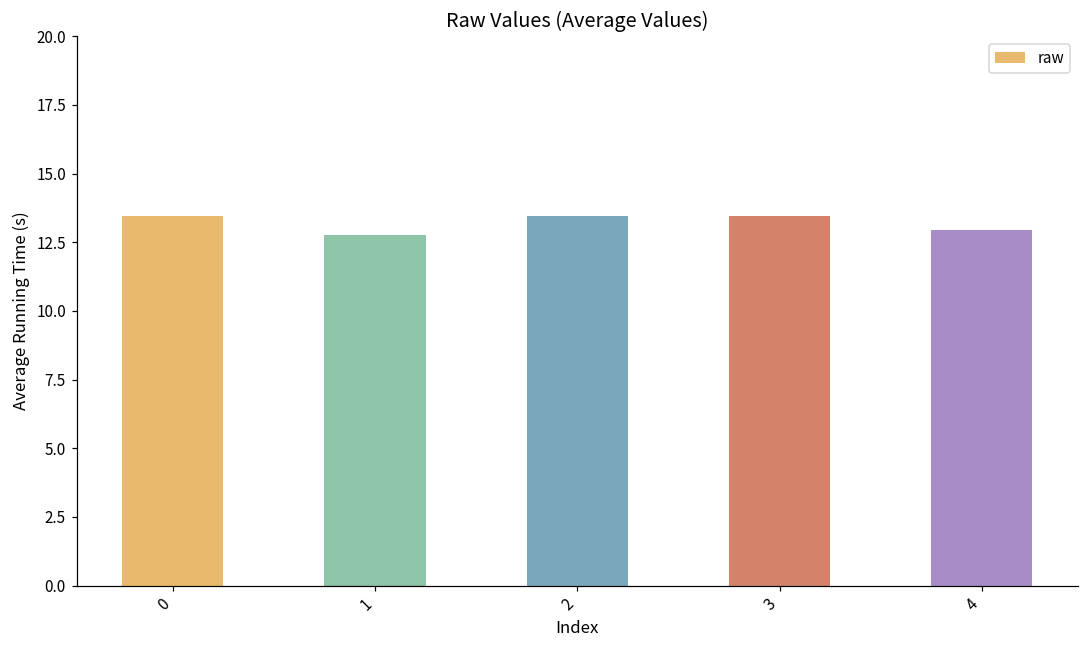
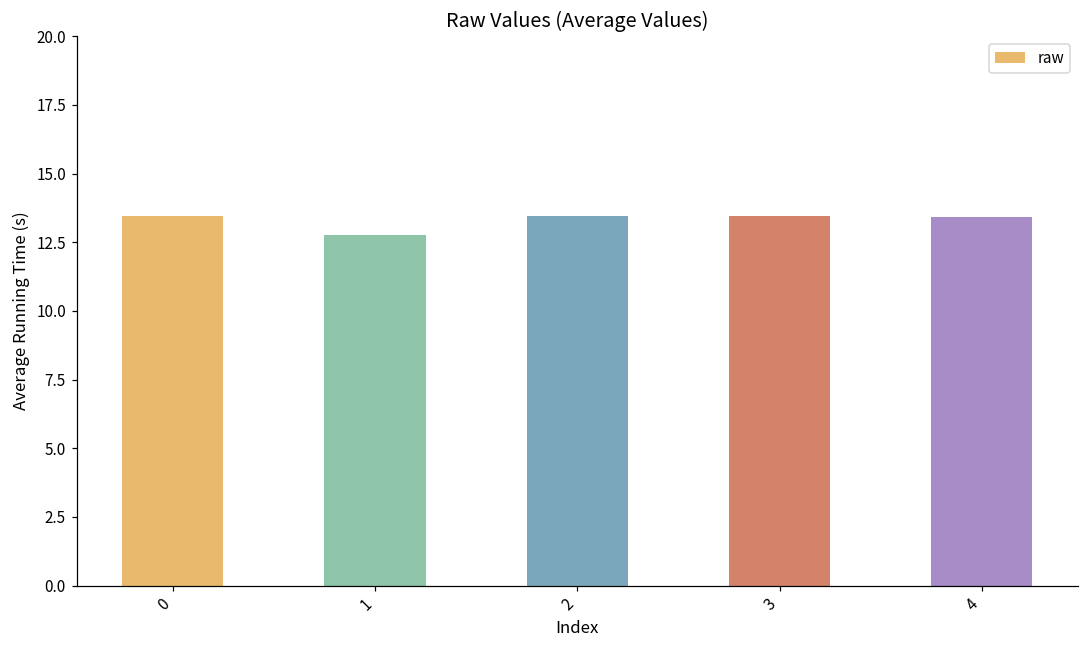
4: 12.9 -> 13.4
